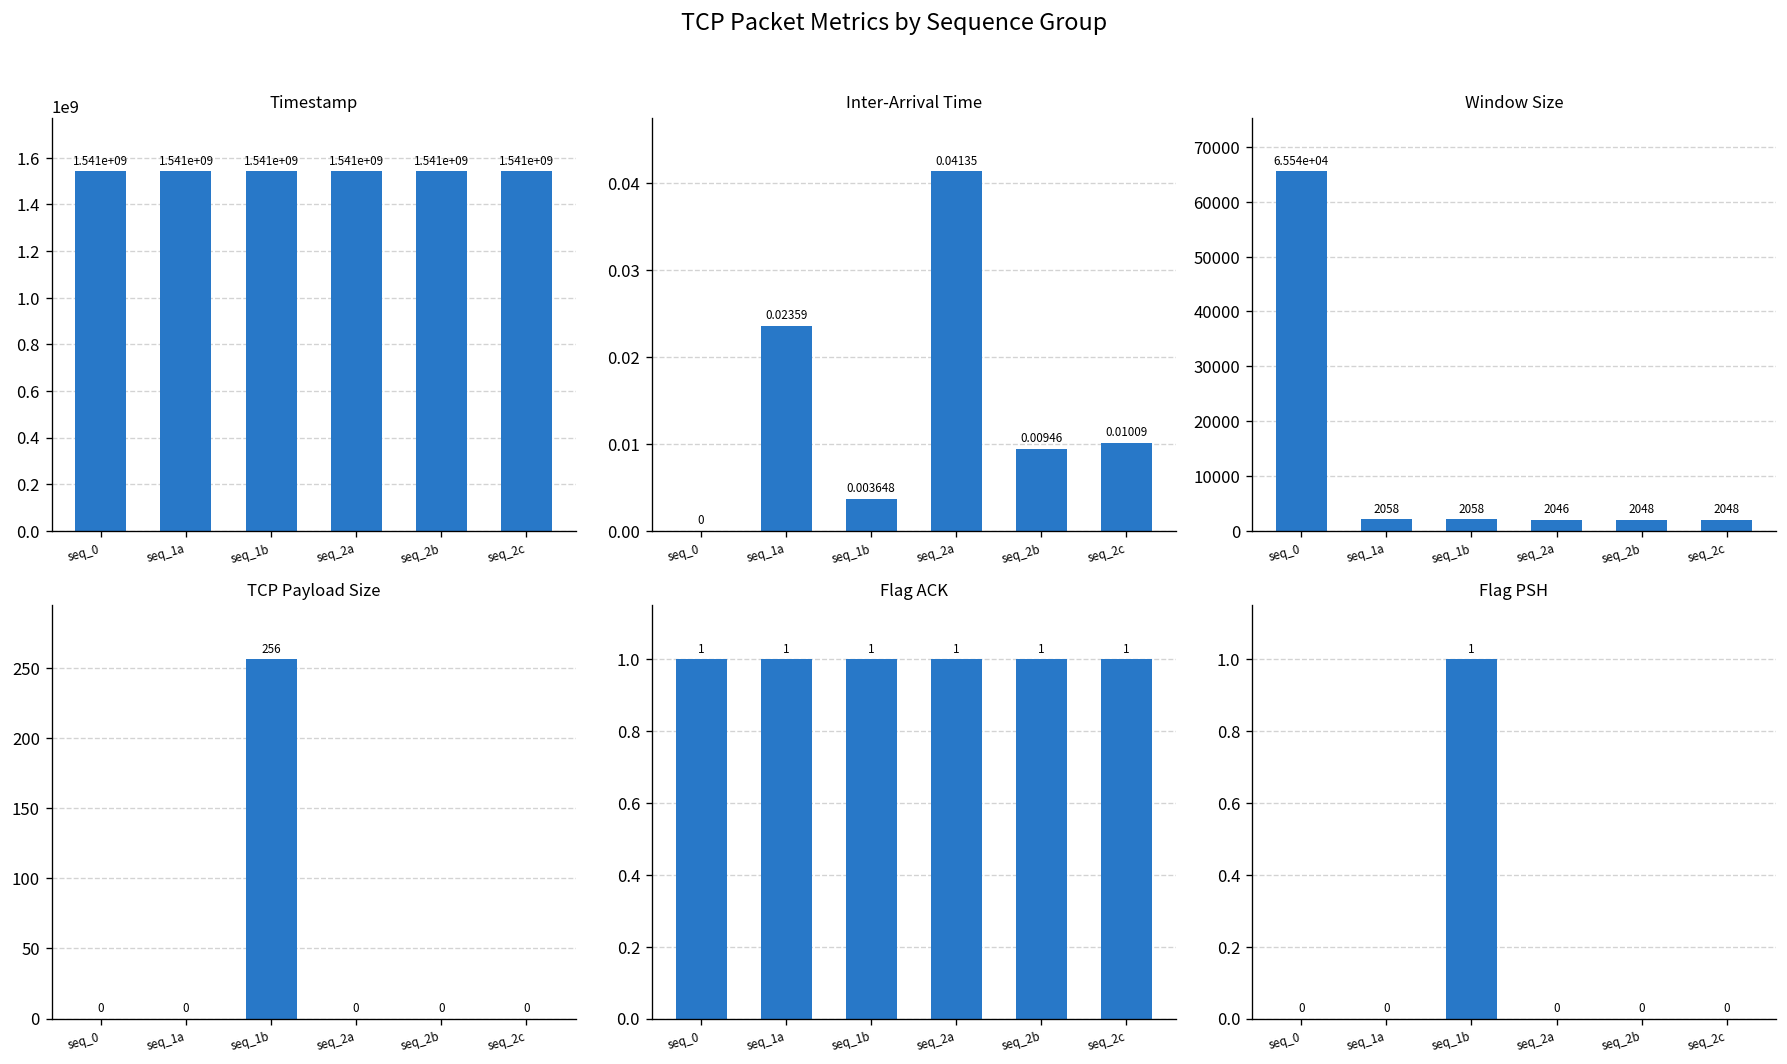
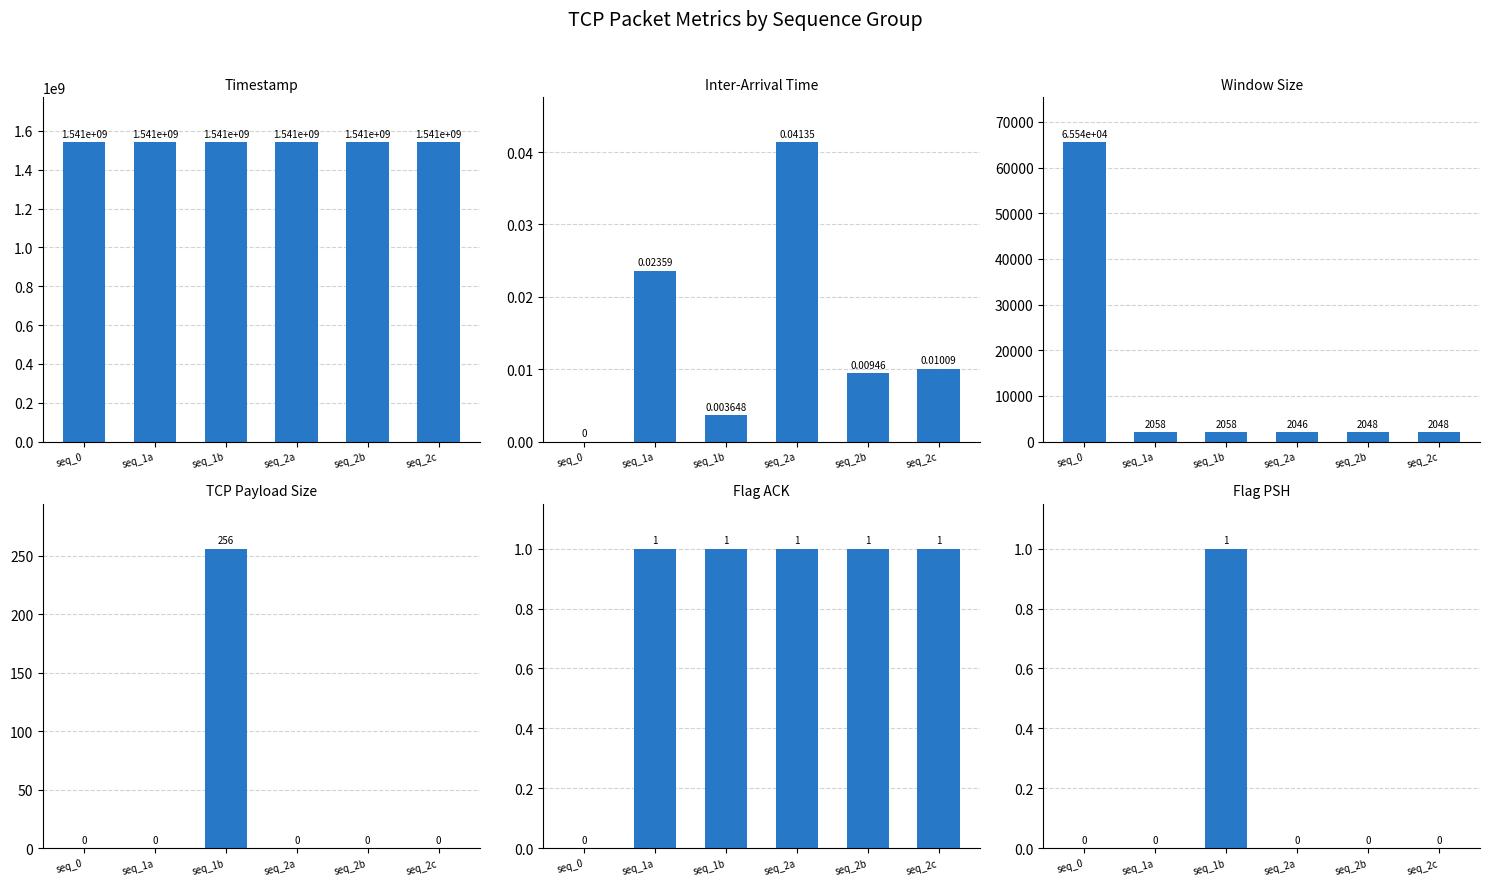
Flag ACK, seq_0: 1 -> 0
